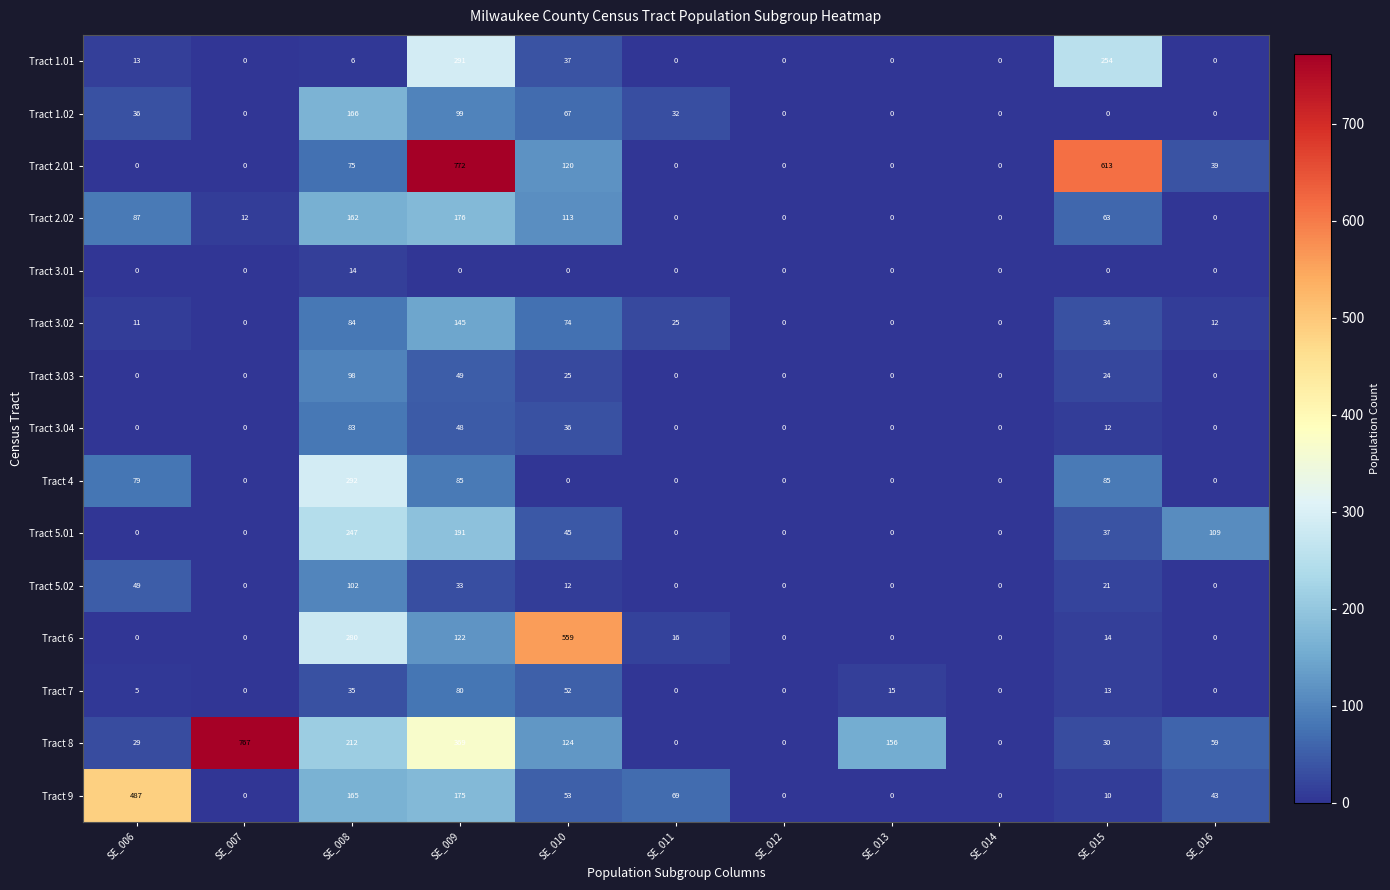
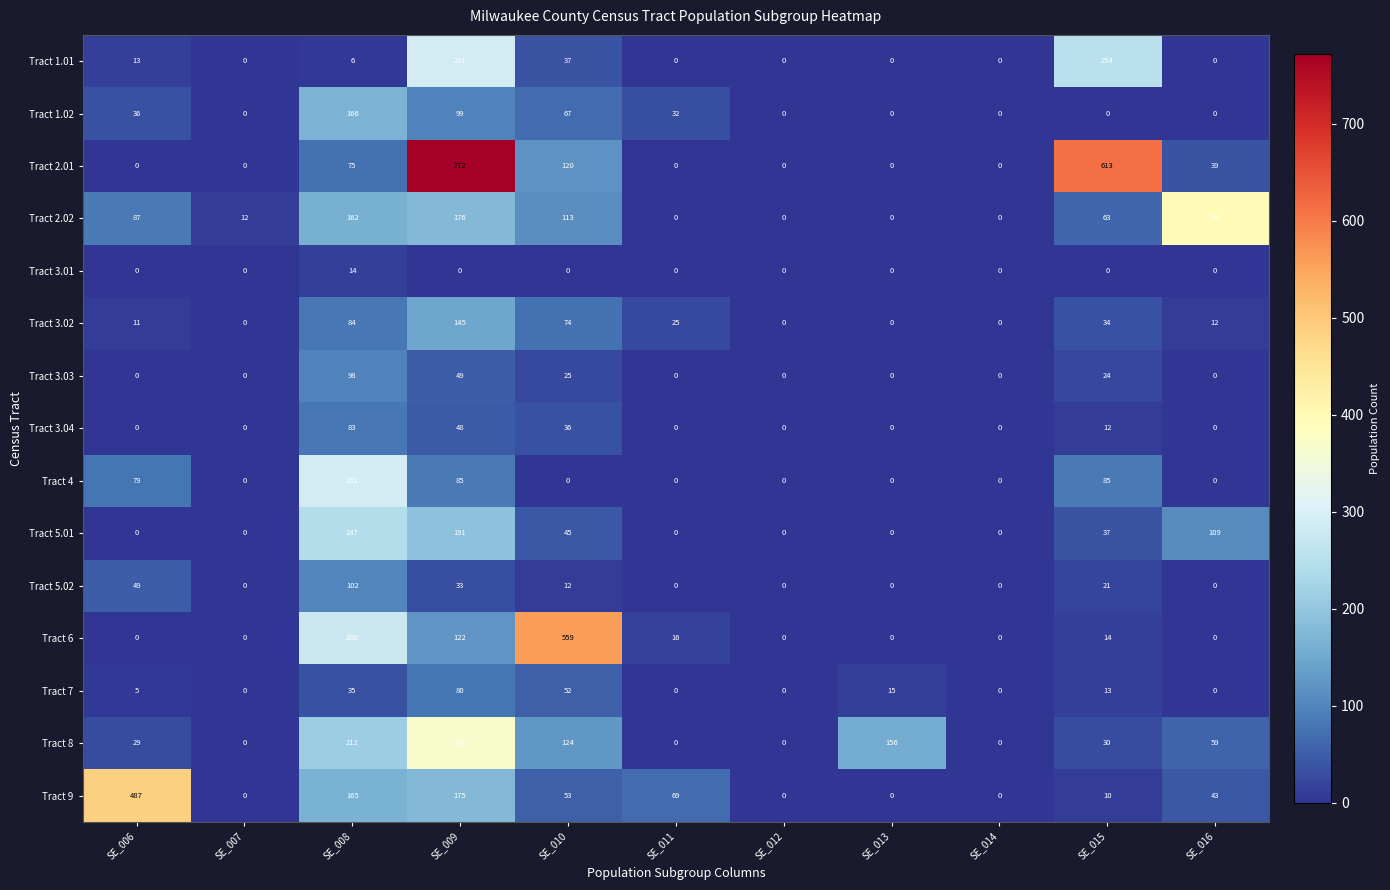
Tract 2.02, SE_016: 0 -> 396
Tract 8, SE_007: 767 -> 0
